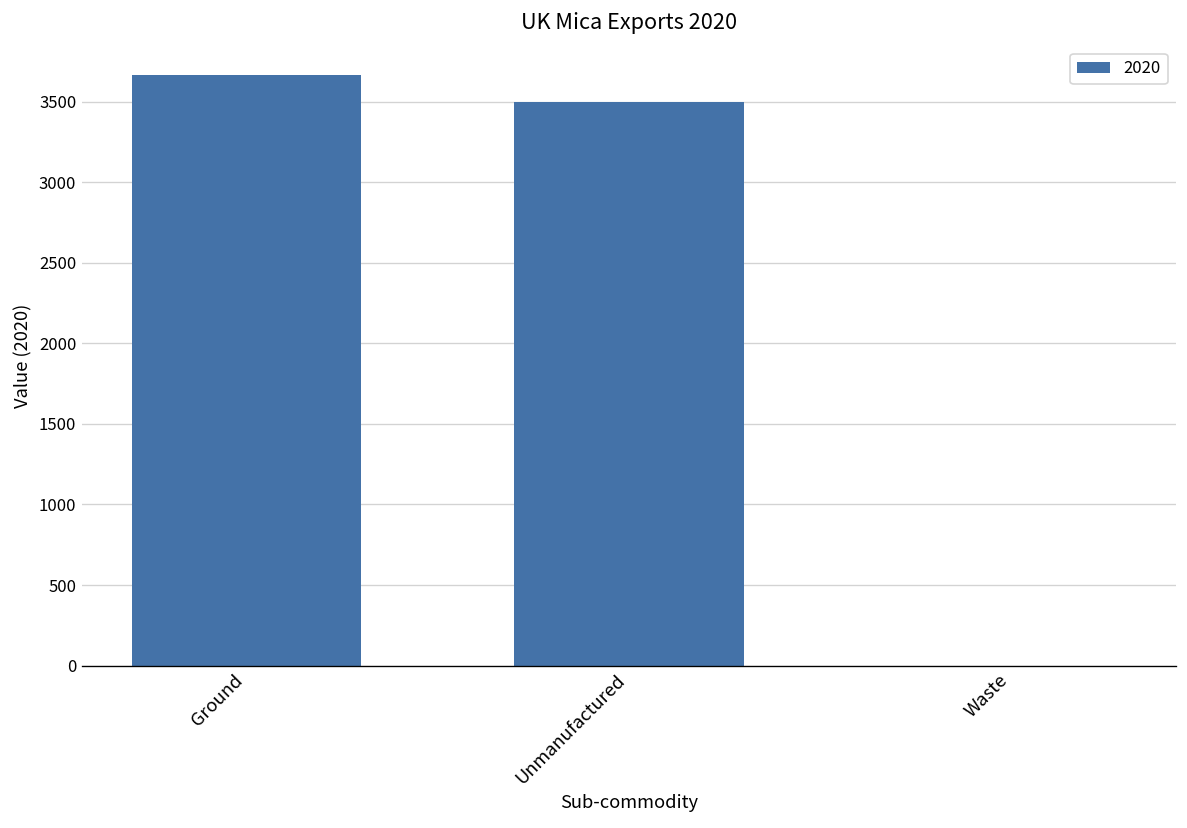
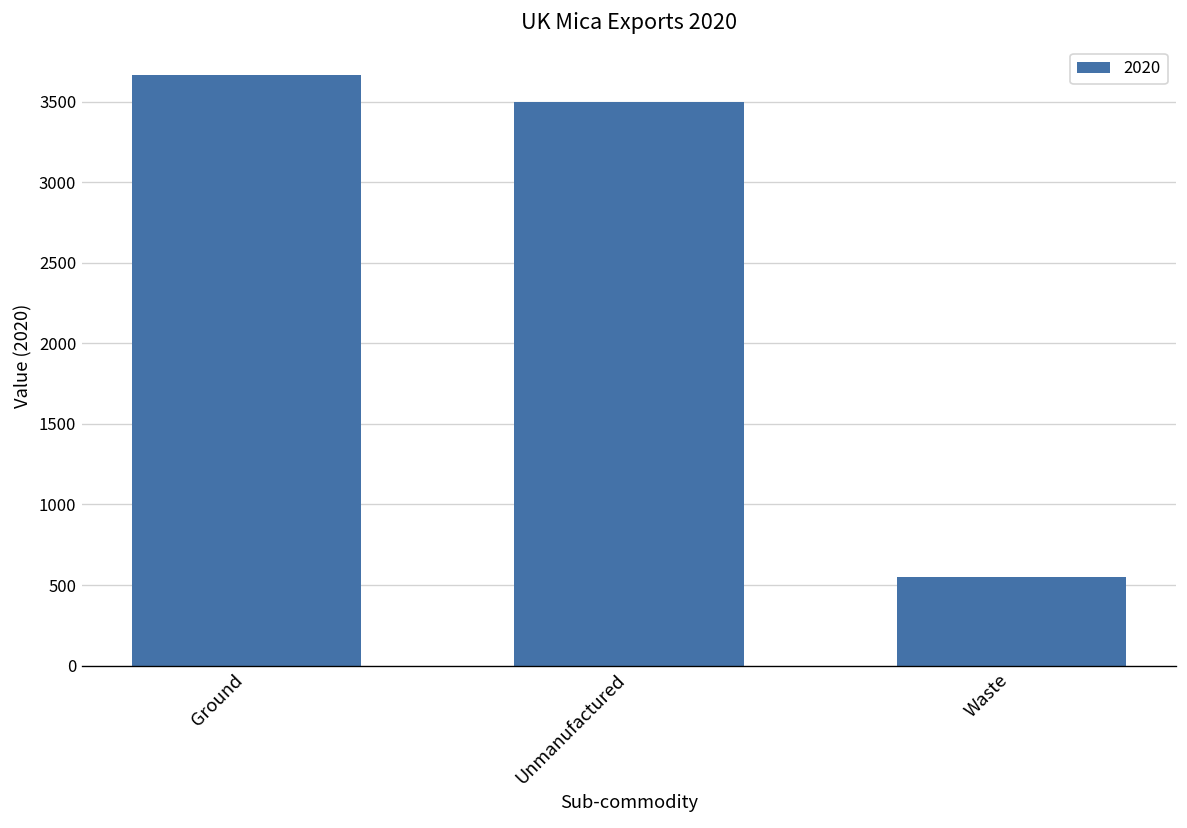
Waste: 0 -> 550
